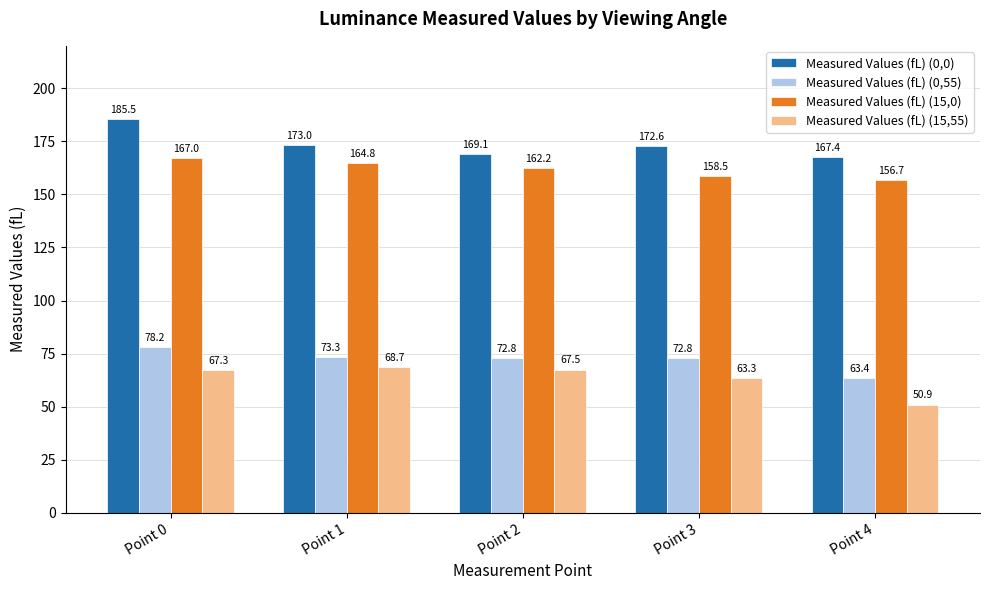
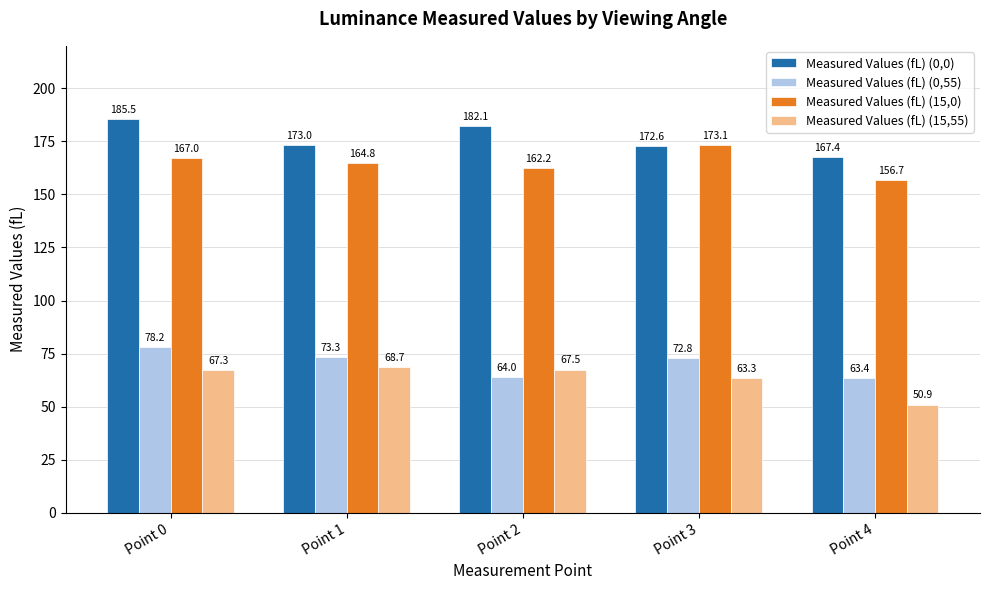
Measured Values (fL) (0,0), Point 2: 169.1 -> 182.1
Measured Values (fL) (0,55), Point 2: 72.8 -> 64.0
Measured Values (fL) (15,0), Point 3: 158.5 -> 173.1
